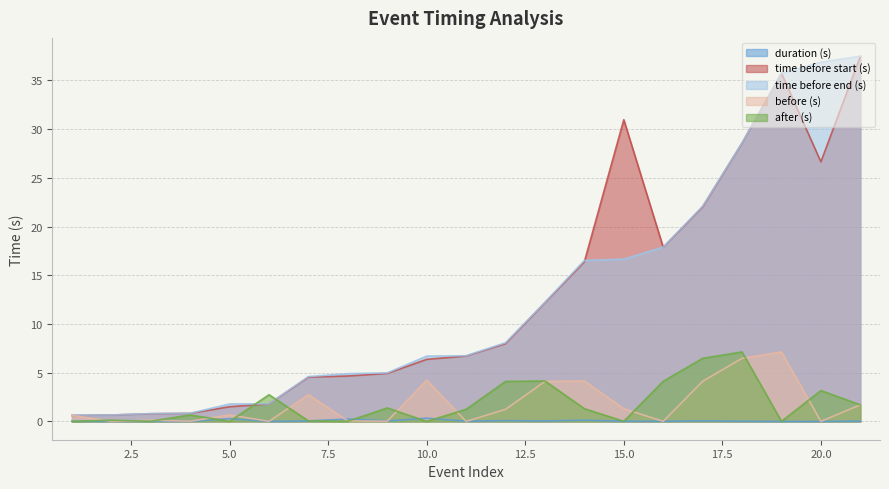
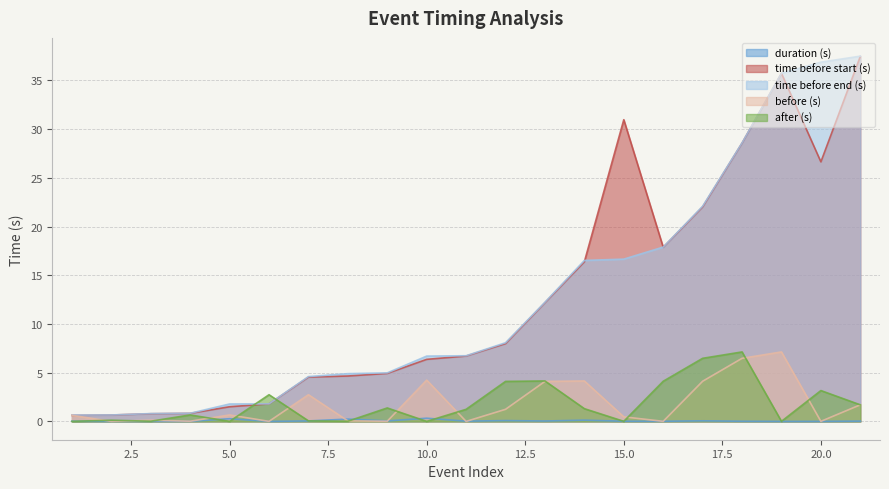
before (s), 15.0: 1 -> 0
